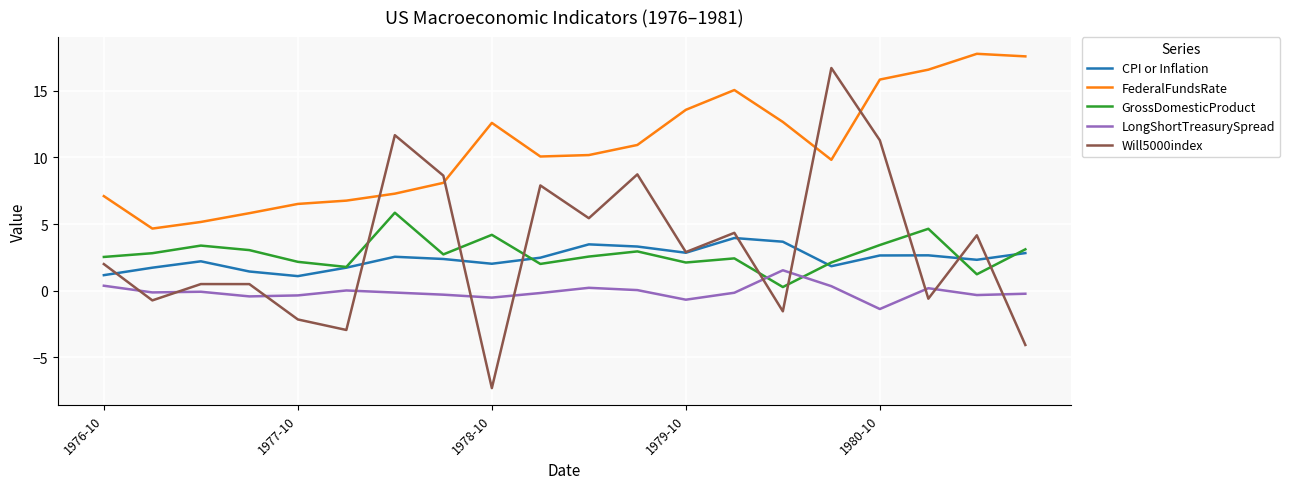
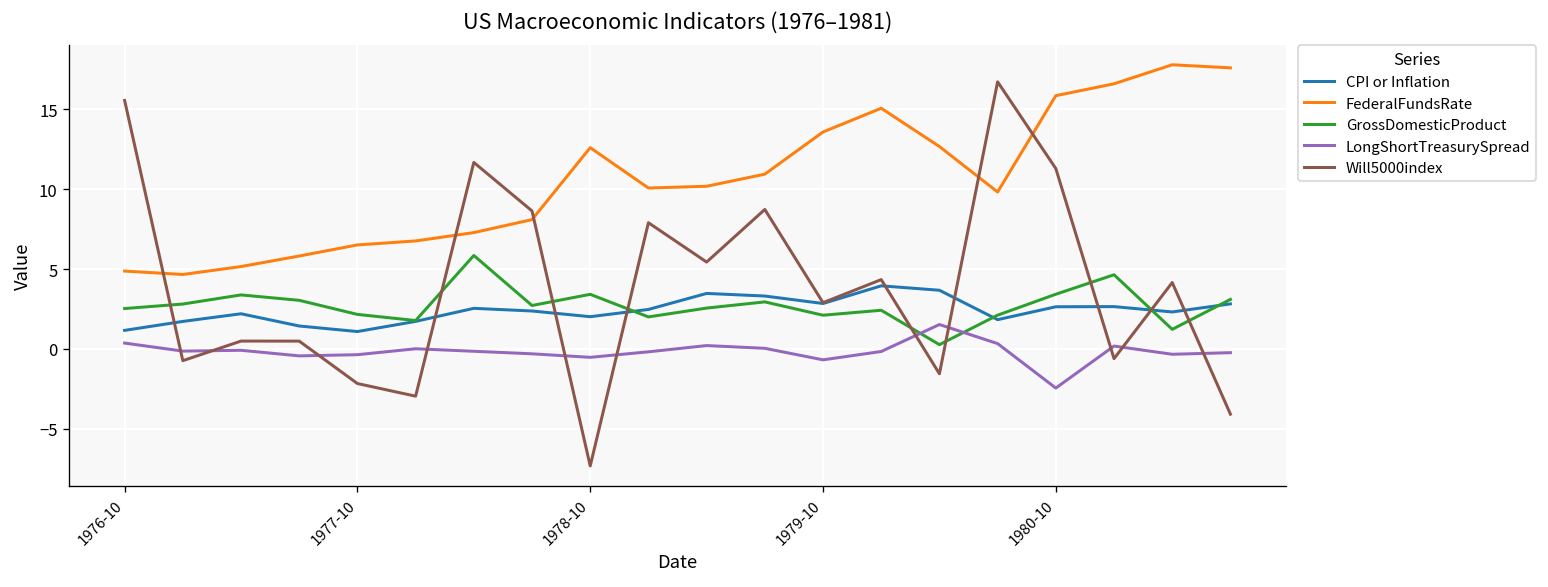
FederalFundsRate, 1976-10: 7.1 -> 4.9
Will5000index, 1976-10: 2.0 -> 15.6
GrossDomesticProduct, 1978-10: 4.2 -> 3.4
LongShortTreasurySpread, 1980-10: -1.4 -> -2.4
